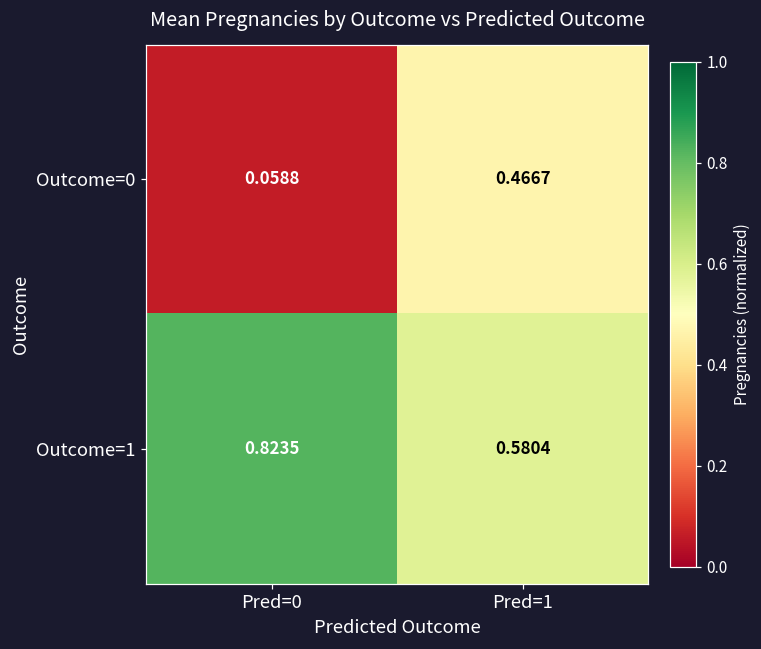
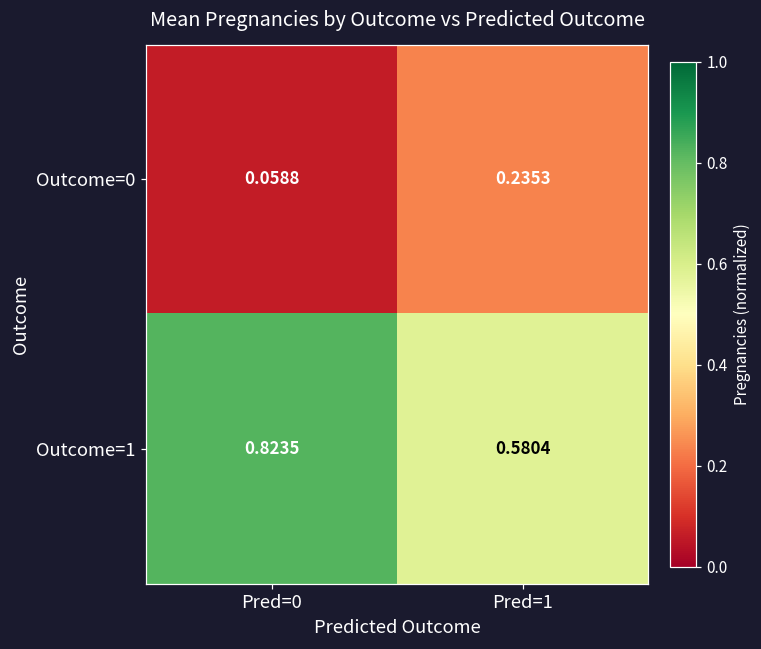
Outcome=0, Pred=1: 0.4667 -> 0.2353
